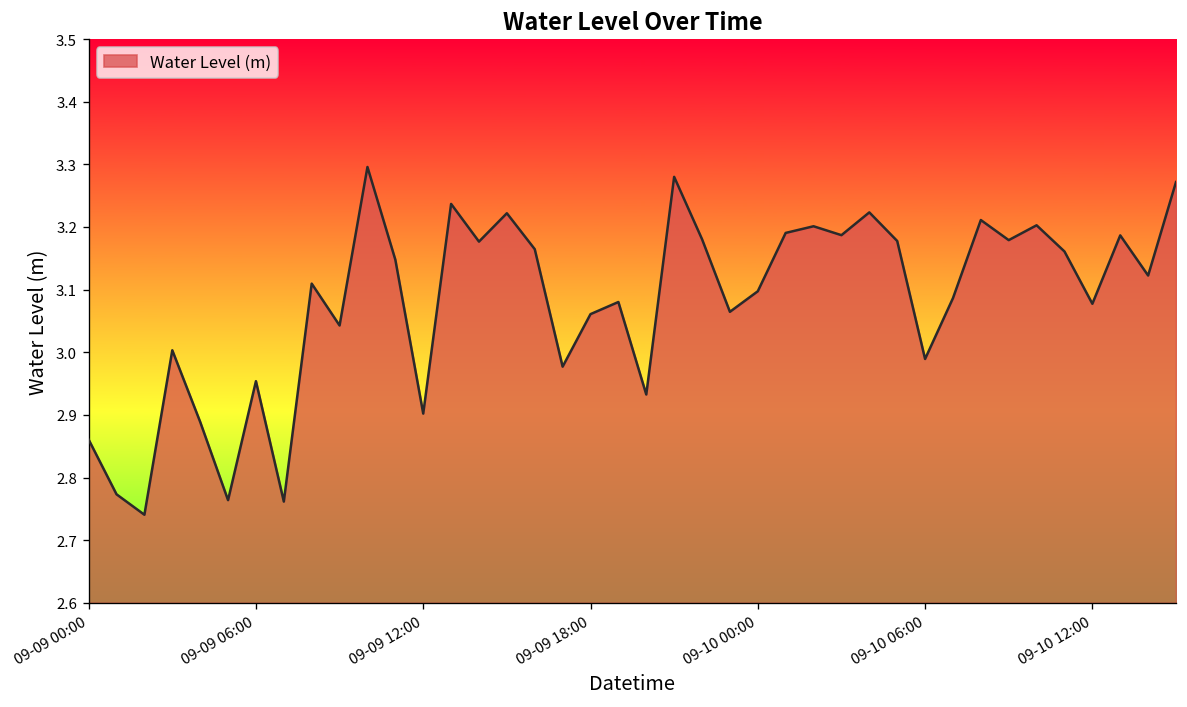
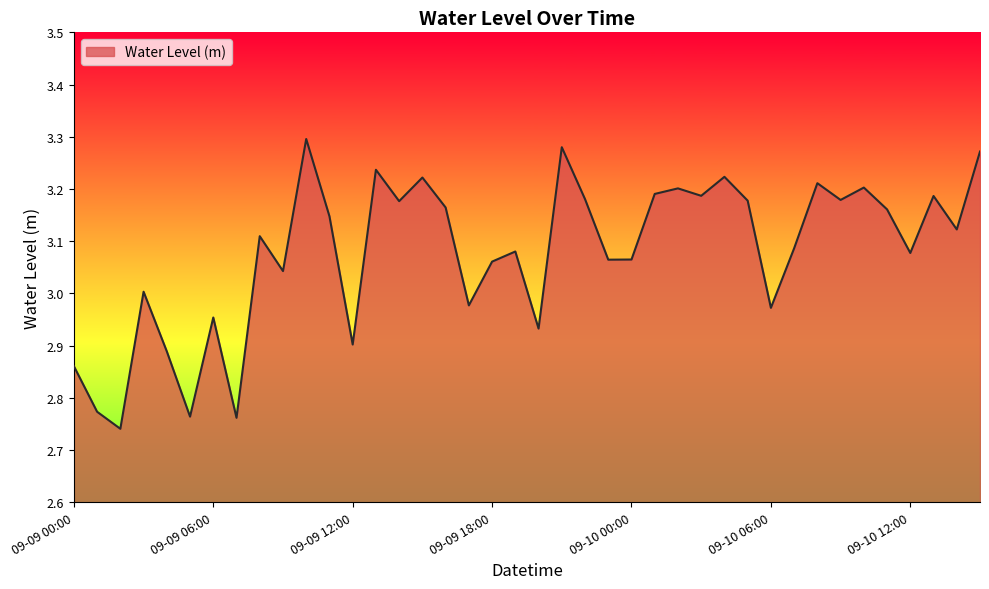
09-10 00:00: 3.10 -> 3.06
09-10 06:00: 2.99 -> 2.97
